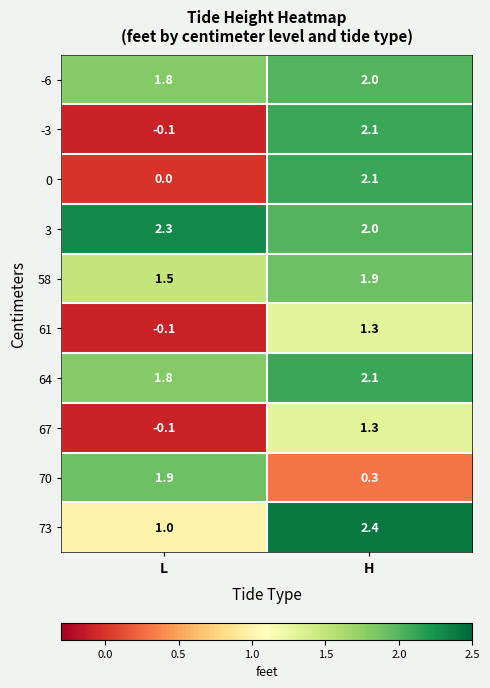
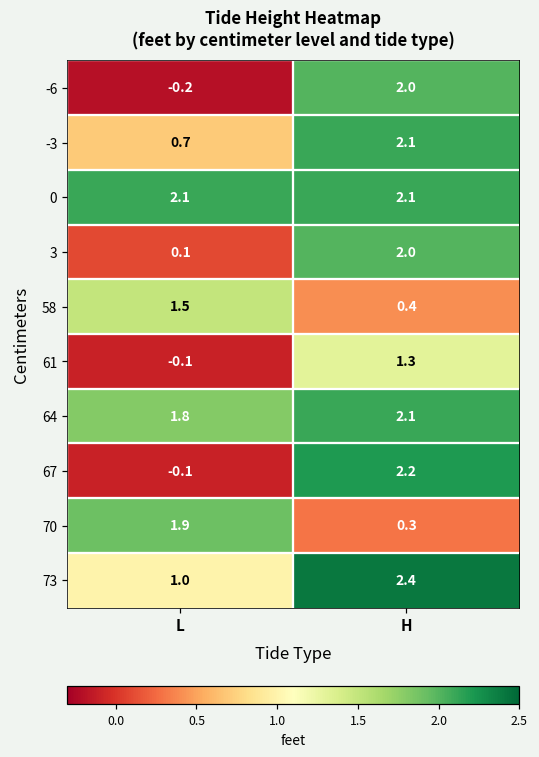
-6, L: 1.8 -> -0.2
-3, L: -0.1 -> 0.7
0, L: 0.0 -> 2.1
3, L: 2.3 -> 0.1
58, H: 1.9 -> 0.4
67, H: 1.3 -> 2.2
